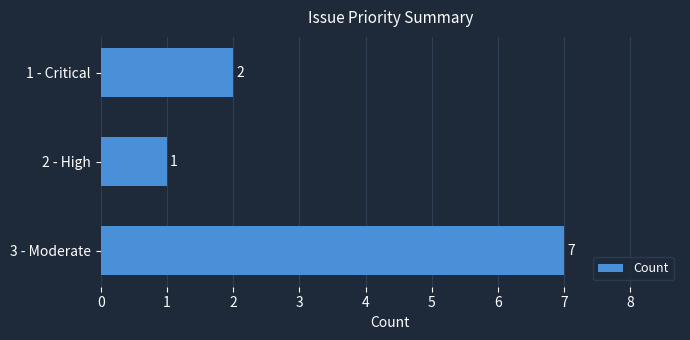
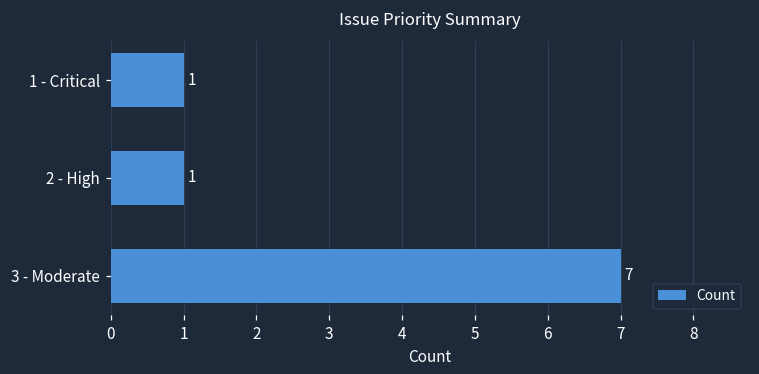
1 - Critical: 2 -> 1
